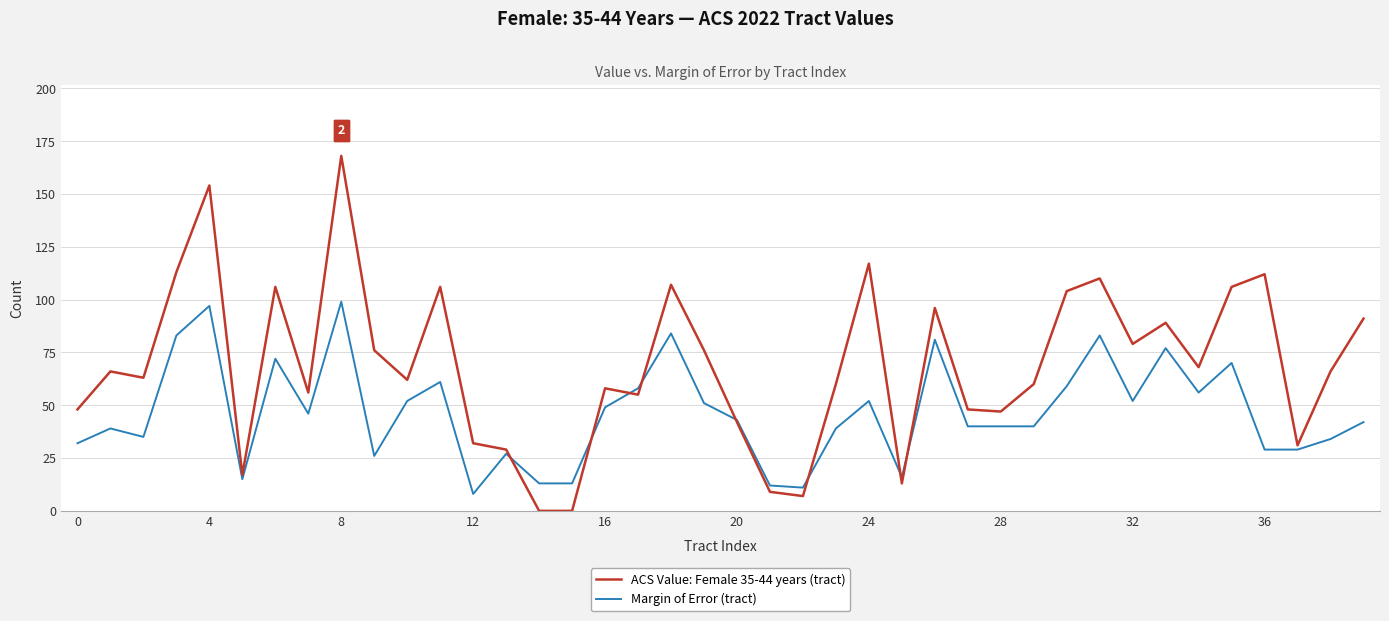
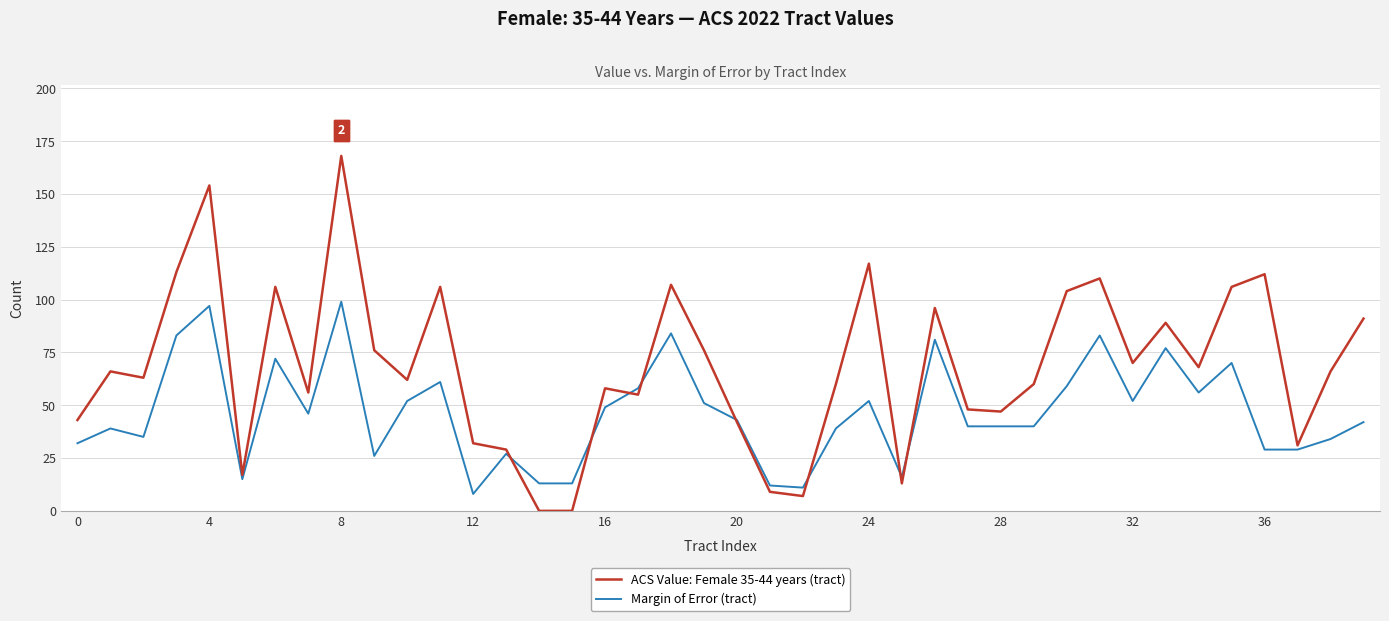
ACS Value: Female 35-44 years (tract), 0: 48 -> 43
ACS Value: Female 35-44 years (tract), 32: 79 -> 70
